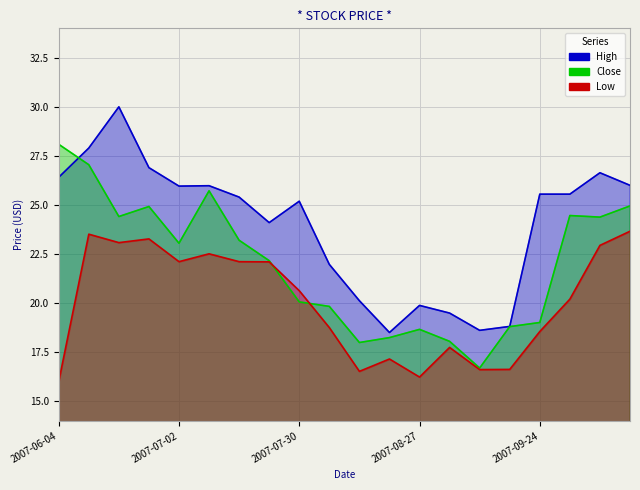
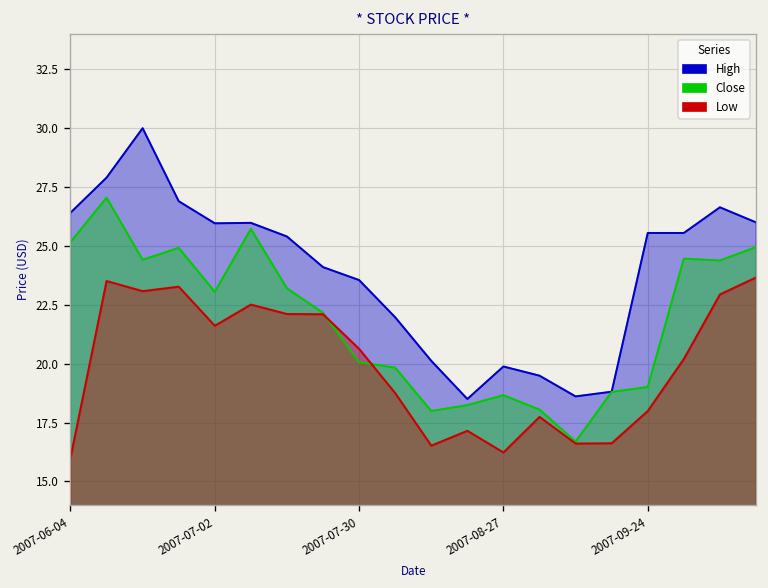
Close, 2007-06-04: 28.1 -> 25.2
Low, 2007-07-02: 22.1 -> 21.6
High, 2007-07-30: 25.2 -> 23.6
Low, 2007-09-24: 18.6 -> 18.0
